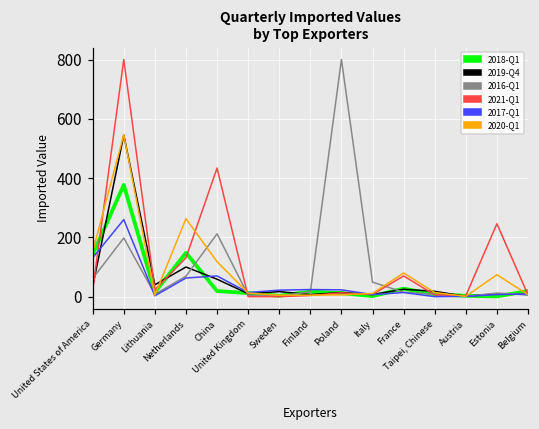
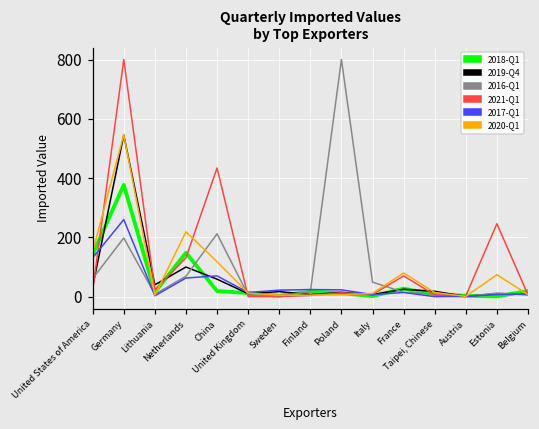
2020-Q1, Netherlands: 260 -> 220
